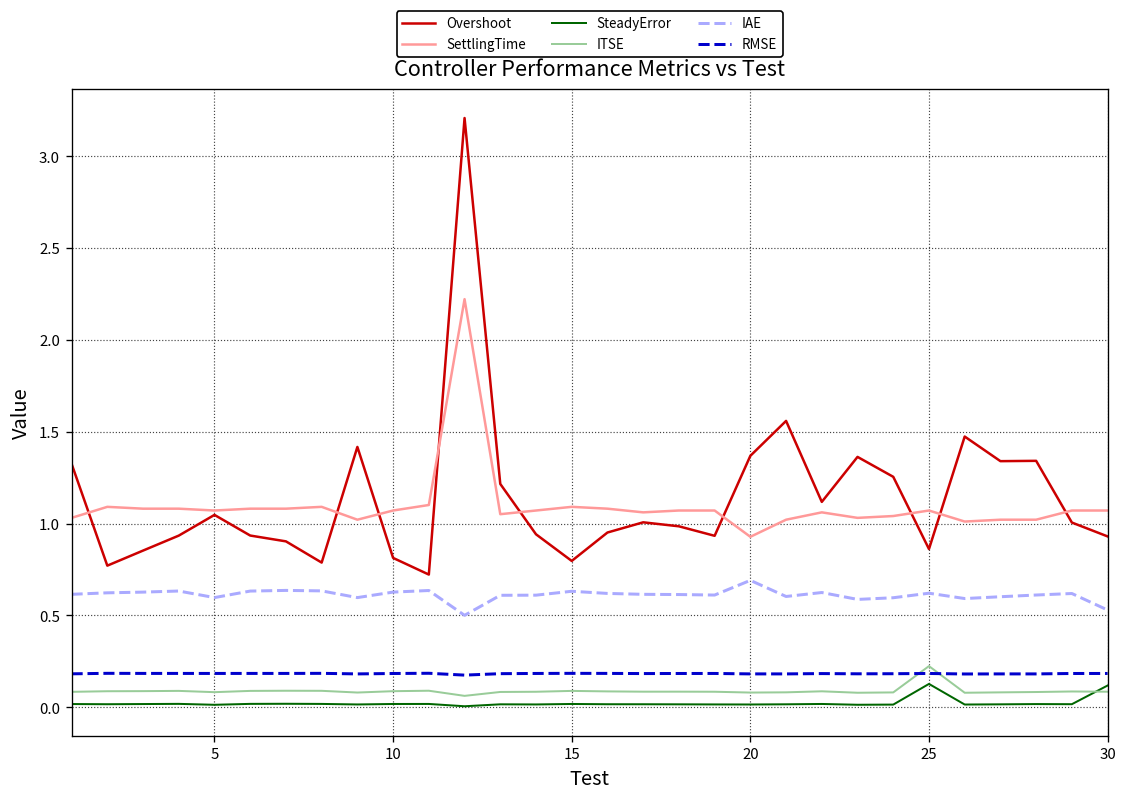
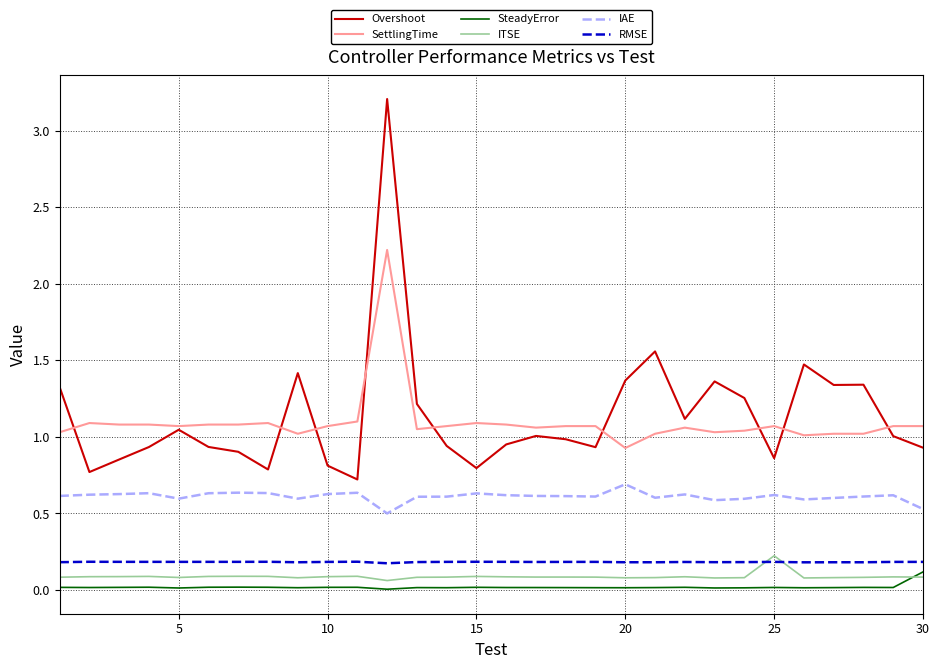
SteadyError, 25: 0.13 -> 0.02
